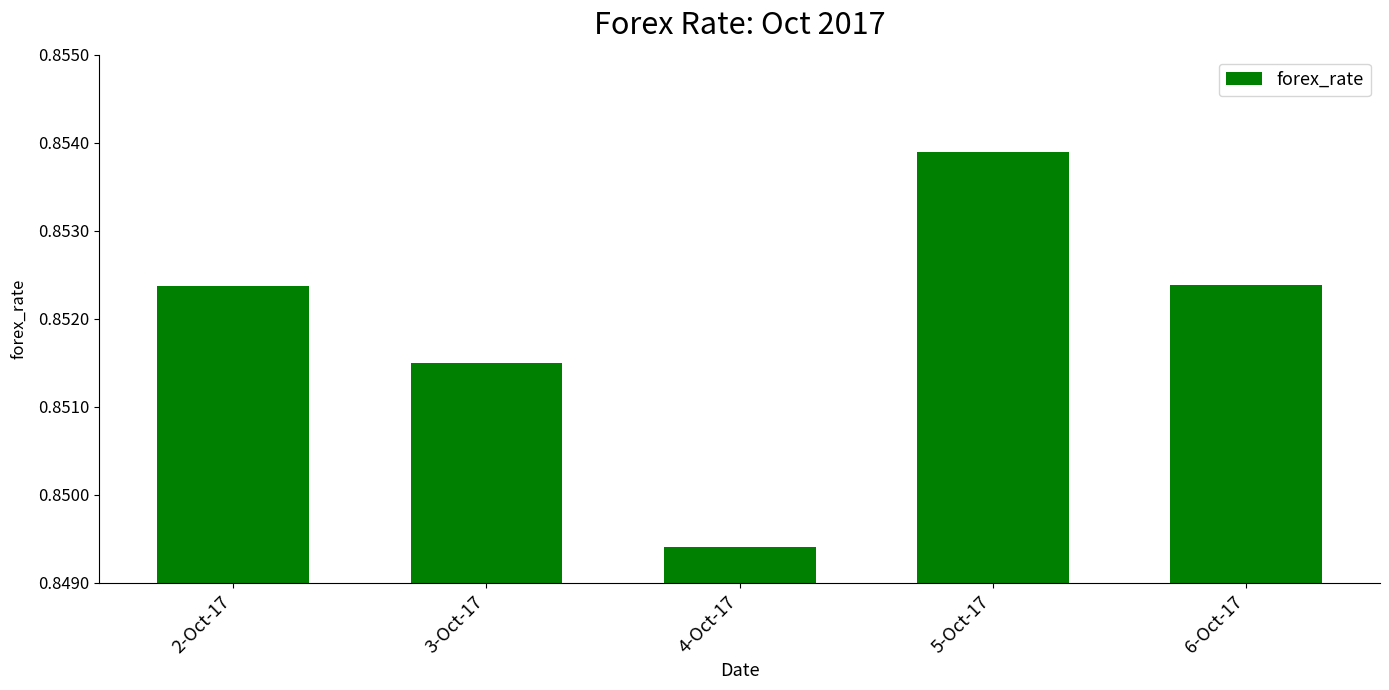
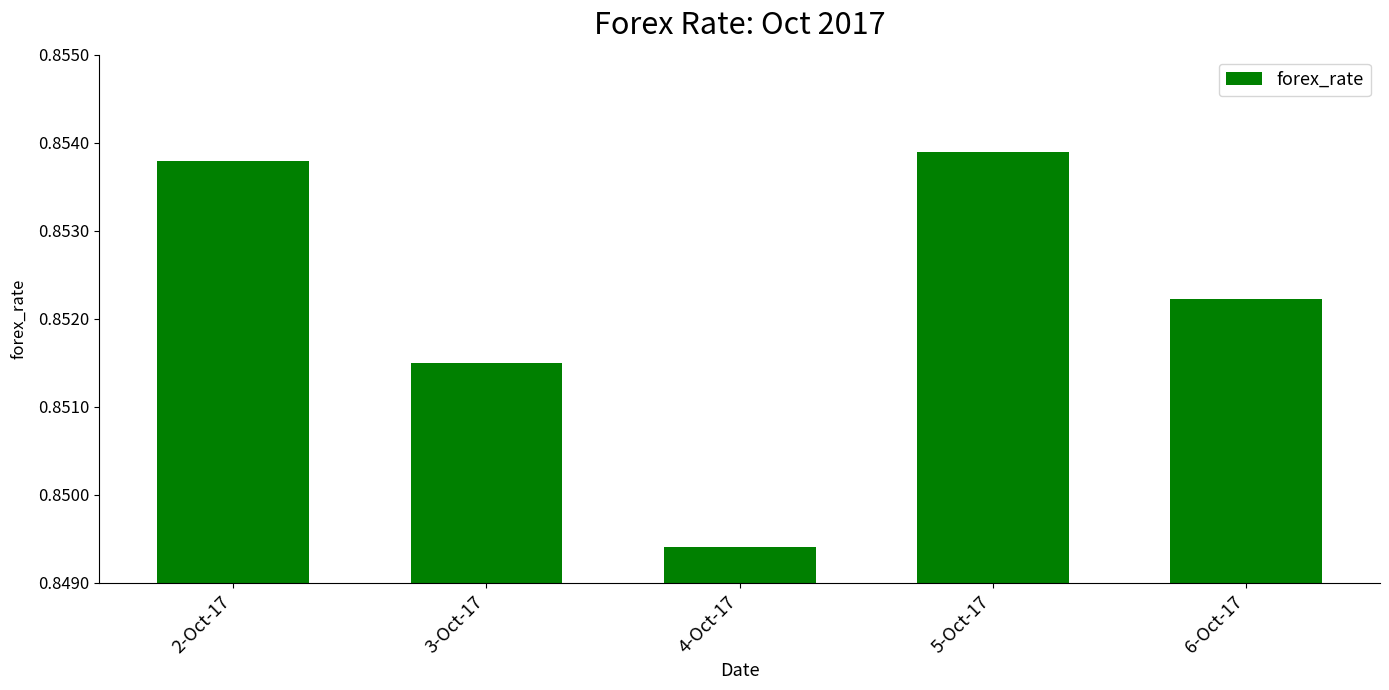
2-Oct-17: 0.8524 -> 0.8538
6-Oct-17: 0.8524 -> 0.8522
